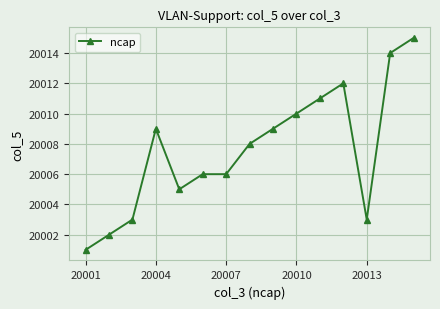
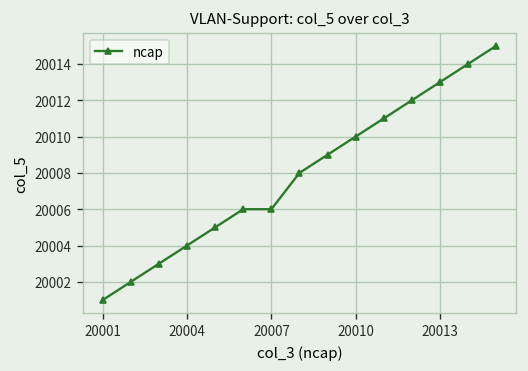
20004: 20009 -> 20004
20013: 20003 -> 20013
